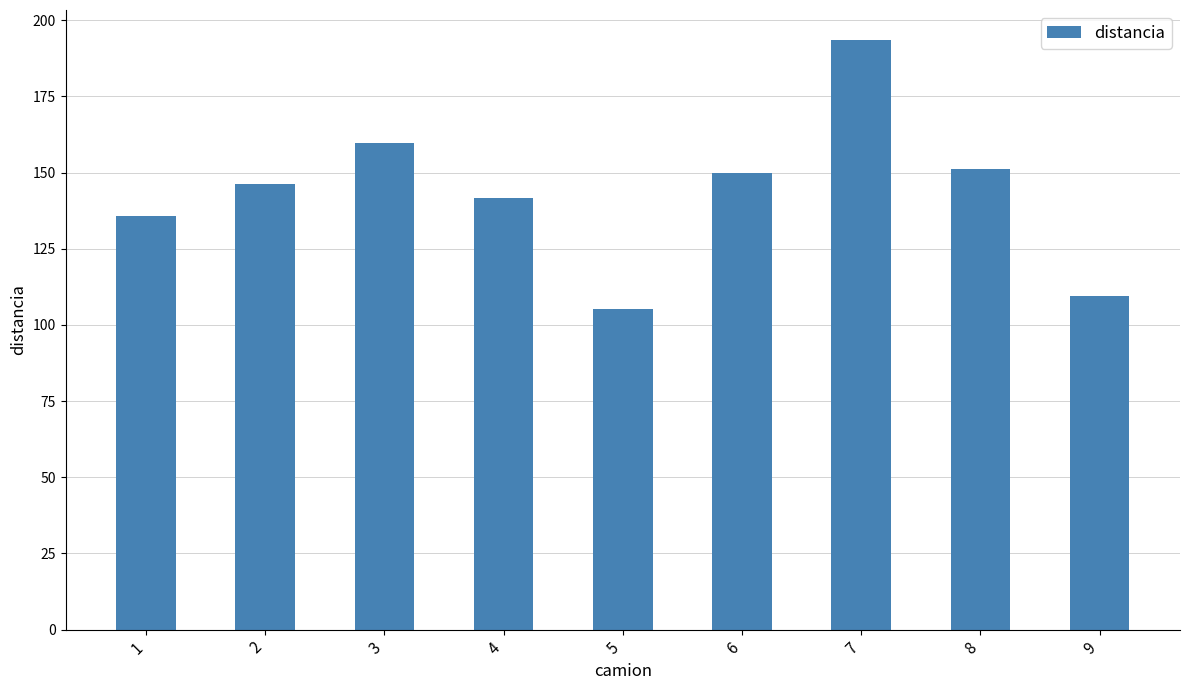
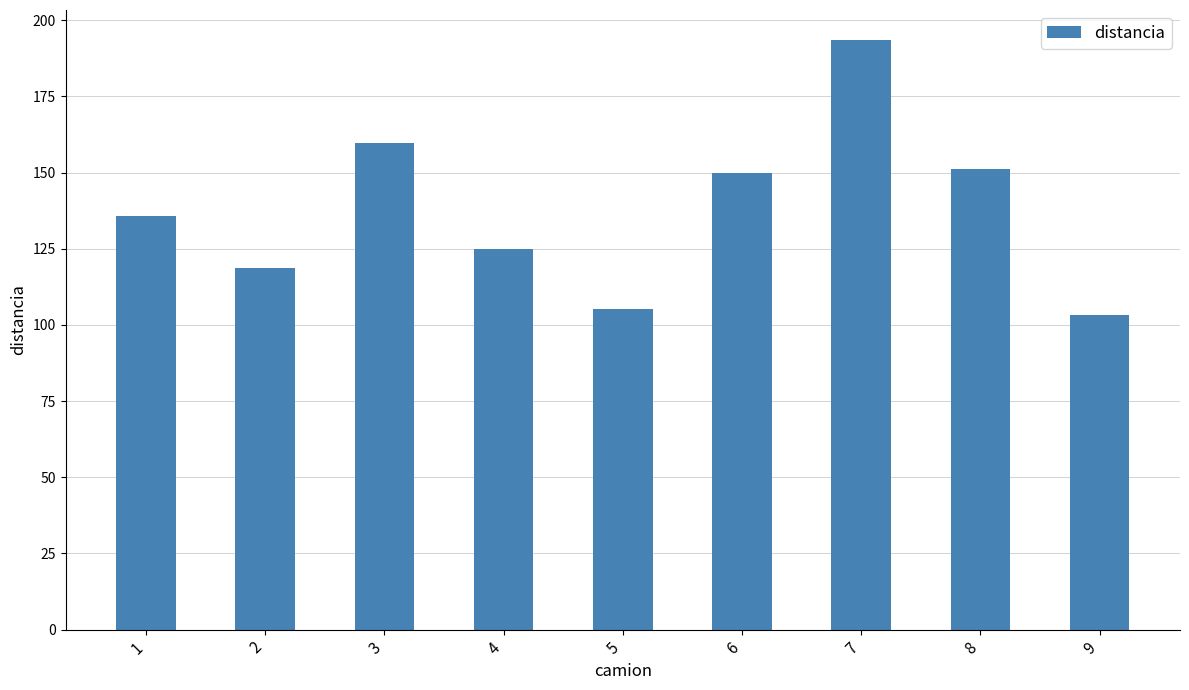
2: 146 -> 119
4: 142 -> 125
9: 109 -> 103
